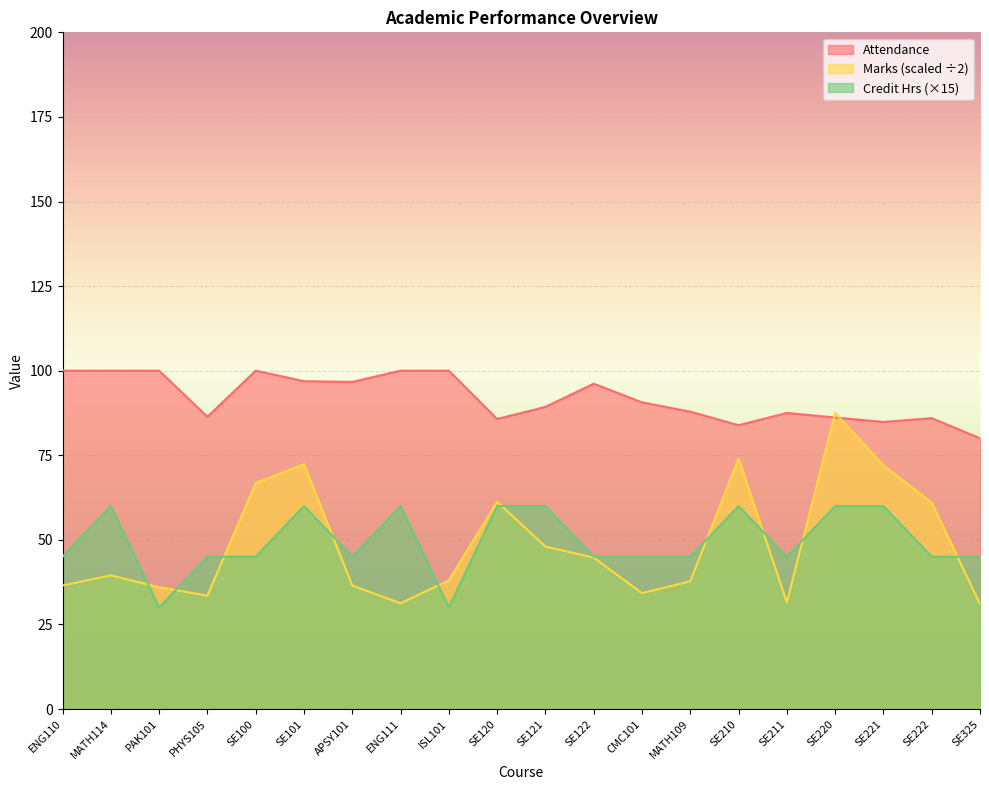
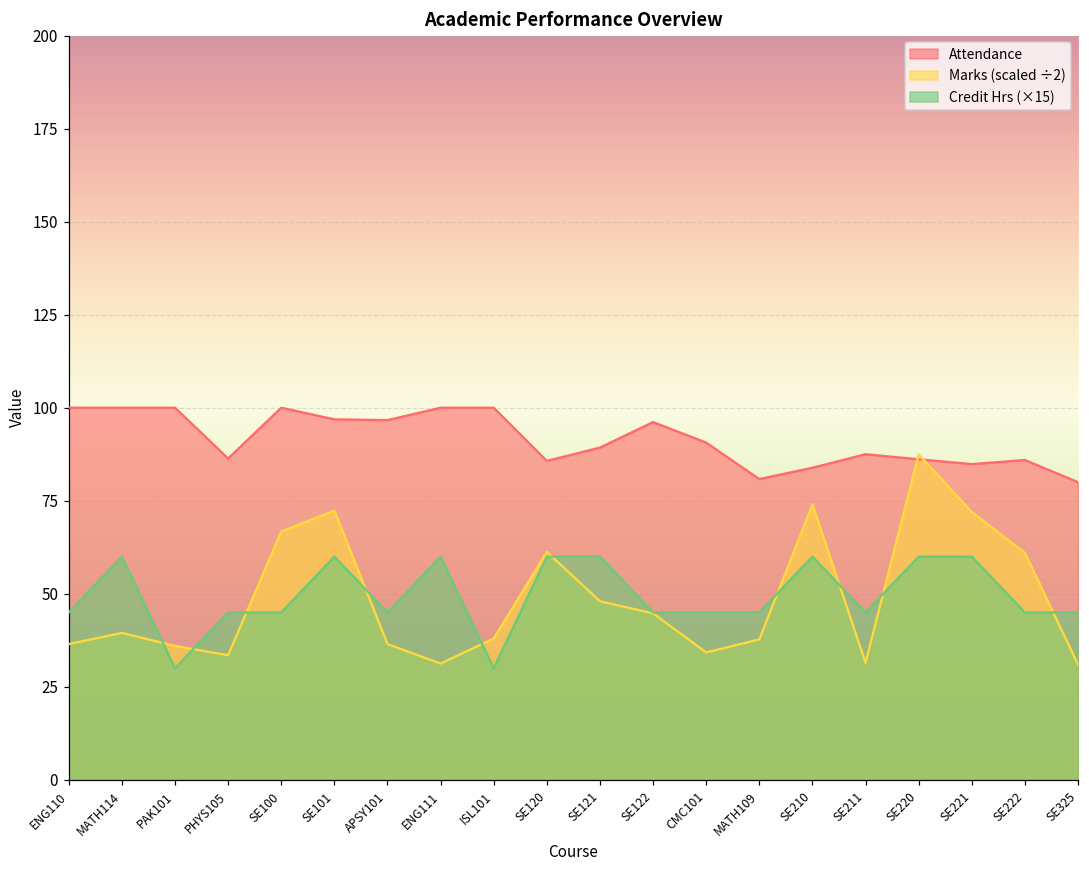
Attendance, MATH109: 88 -> 81
